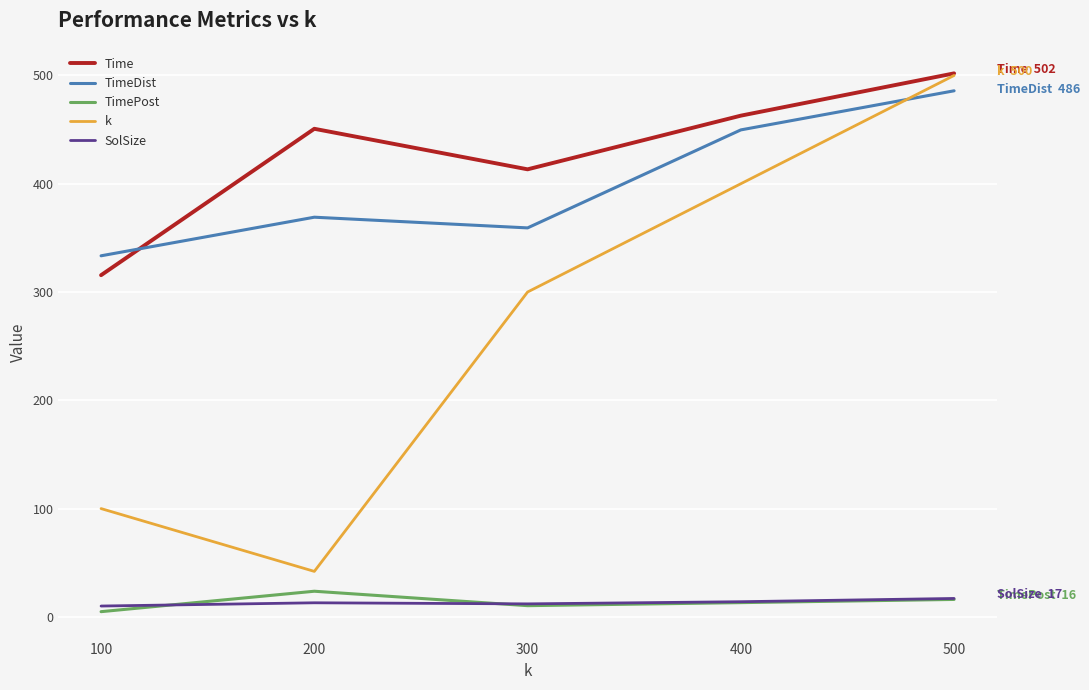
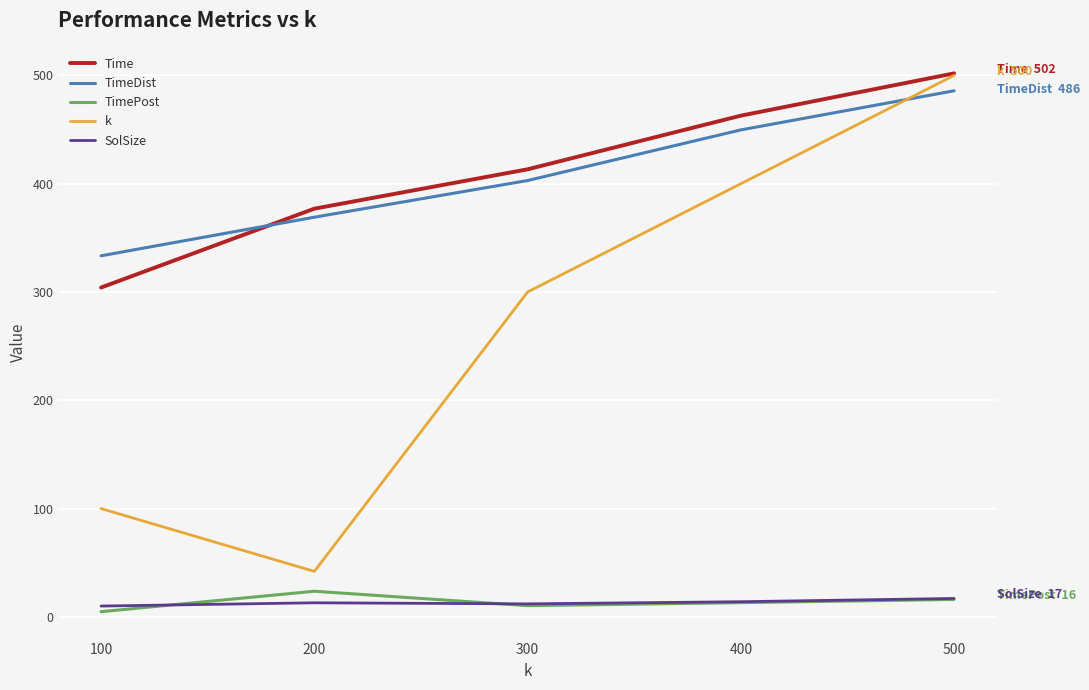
Time, 100: 316 -> 304
Time, 200: 451 -> 377
TimeDist, 300: 359 -> 403
